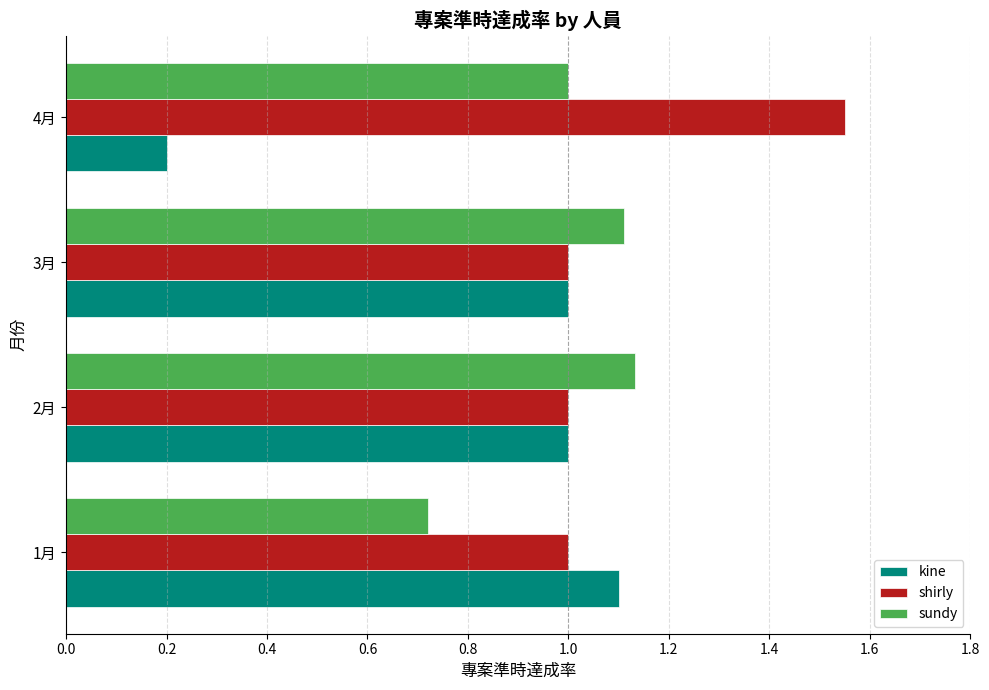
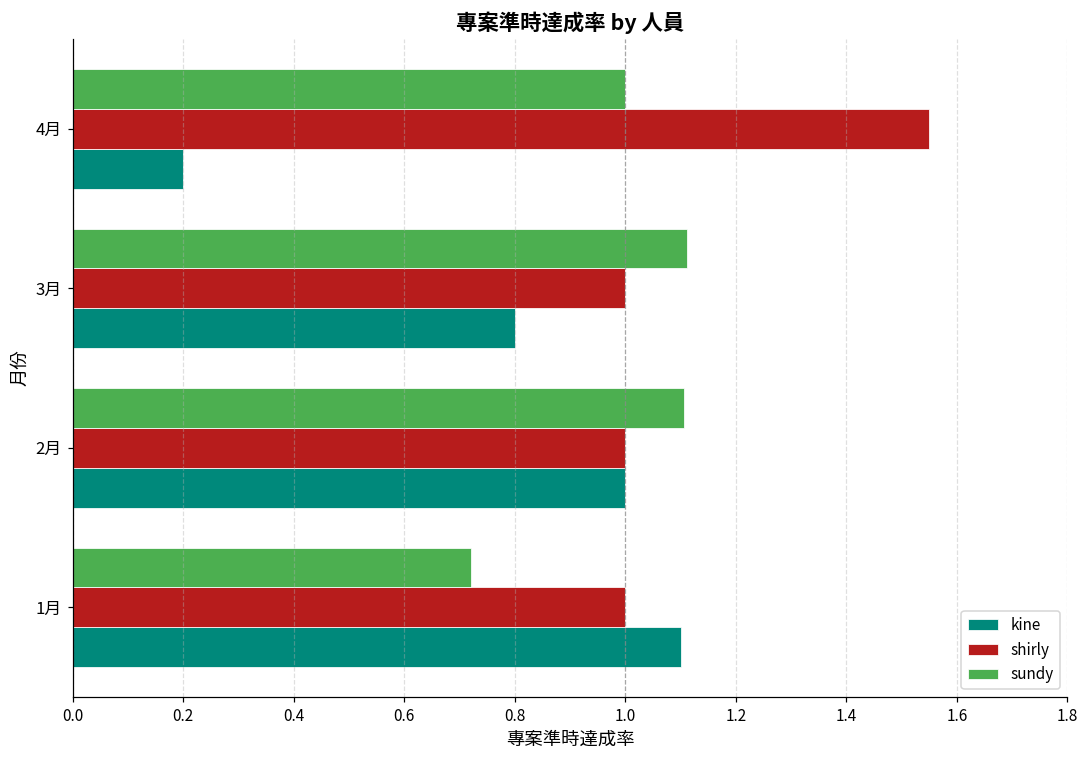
kine, 3月: 1.0 -> 0.8
sundy, 2月: 1.13 -> 1.11
